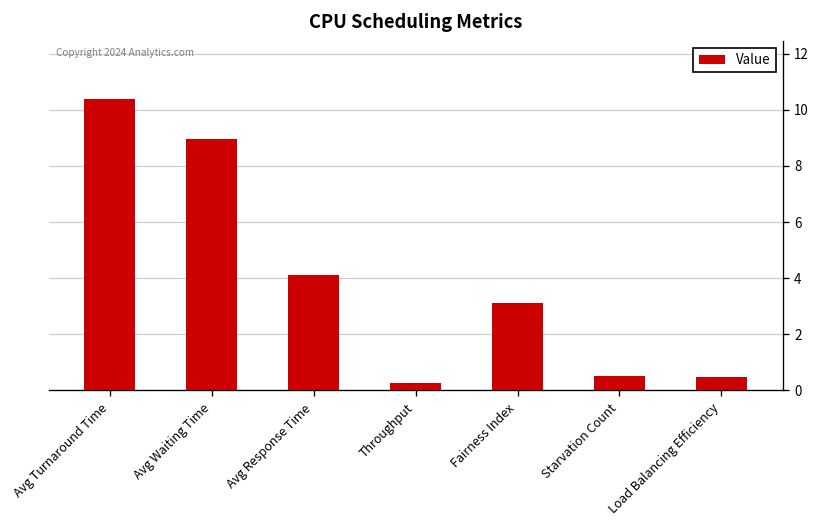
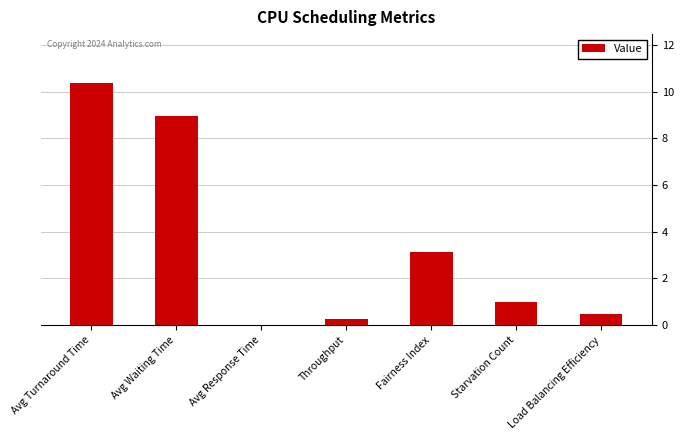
Avg Response Time: 4.1 -> 0.0
Starvation Count: 0.5 -> 1.0
